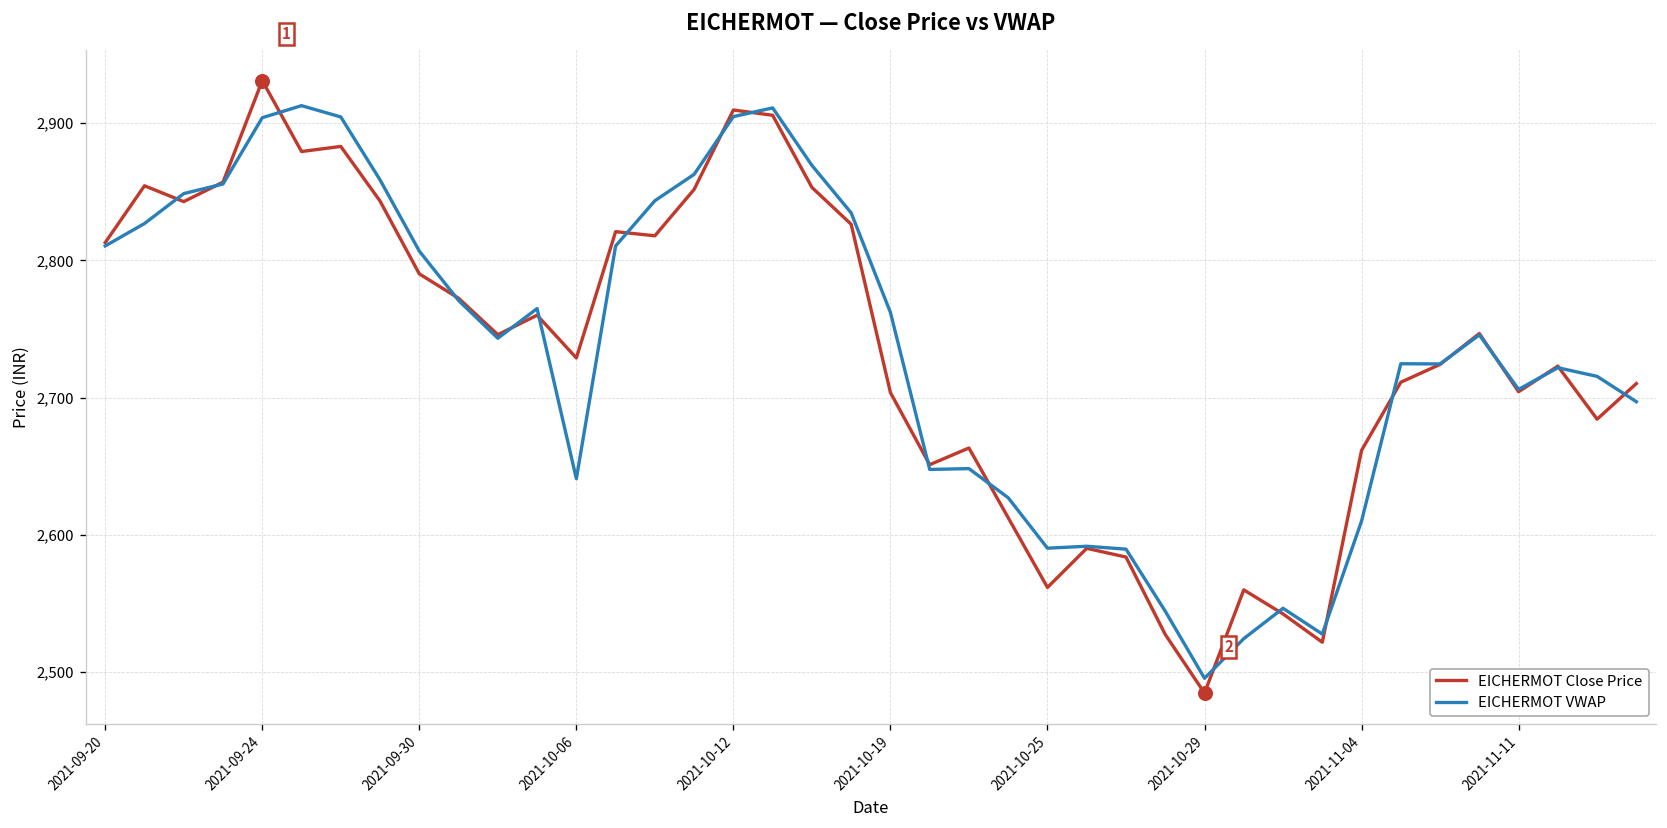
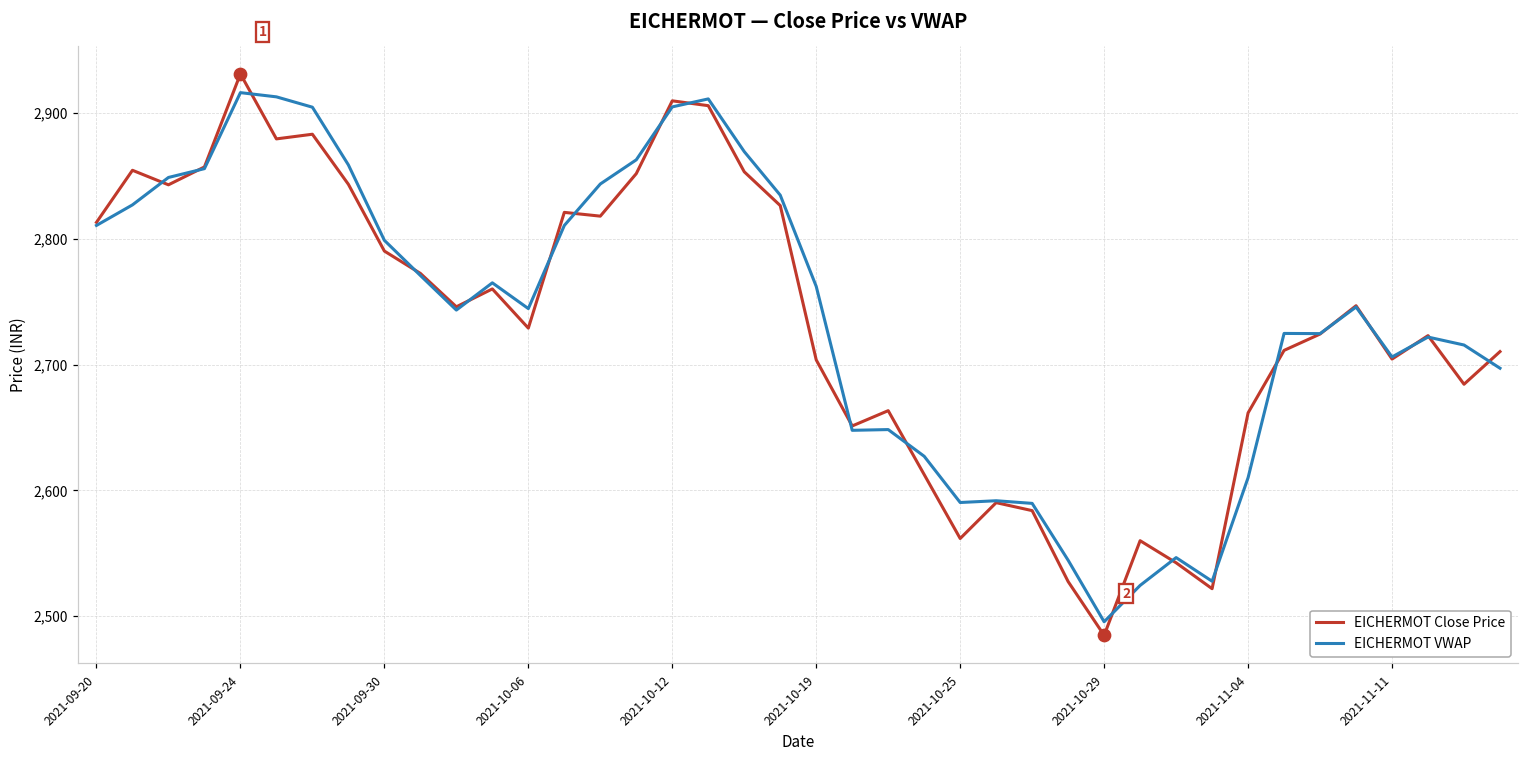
EICHERMOT VWAP, 2021-09-24: 2,904 -> 2,916
EICHERMOT VWAP, 2021-09-30: 2,807 -> 2,799
EICHERMOT VWAP, 2021-10-06: 2,641 -> 2,744
